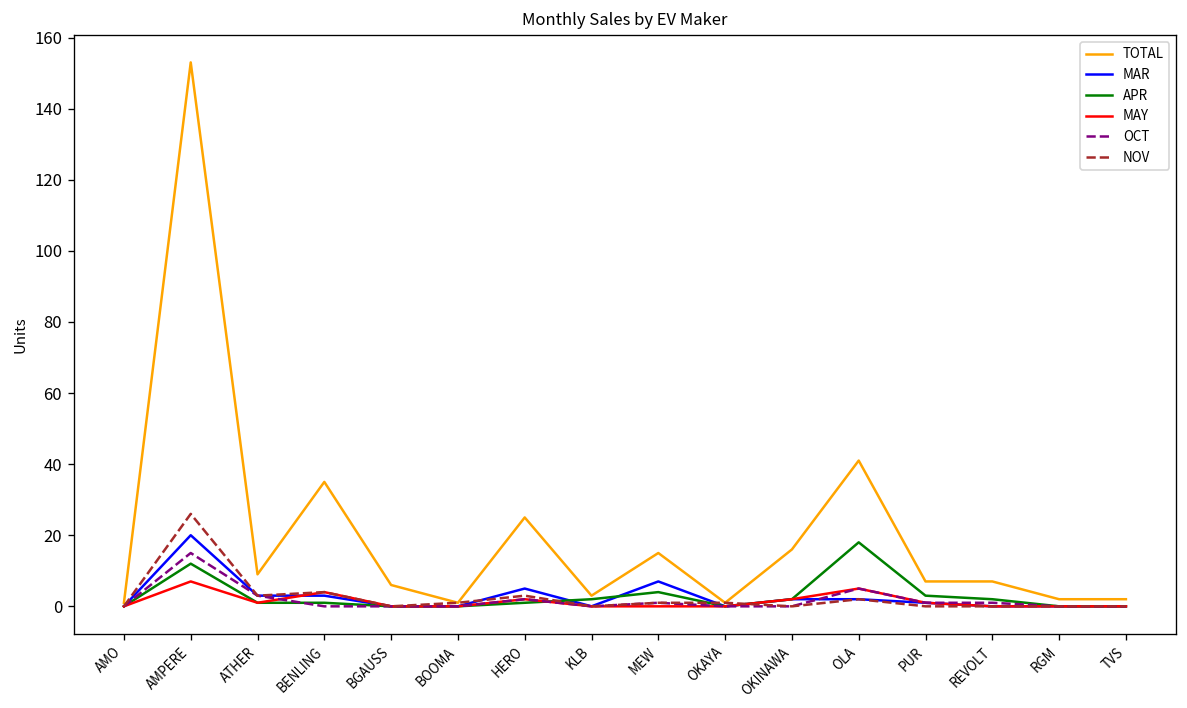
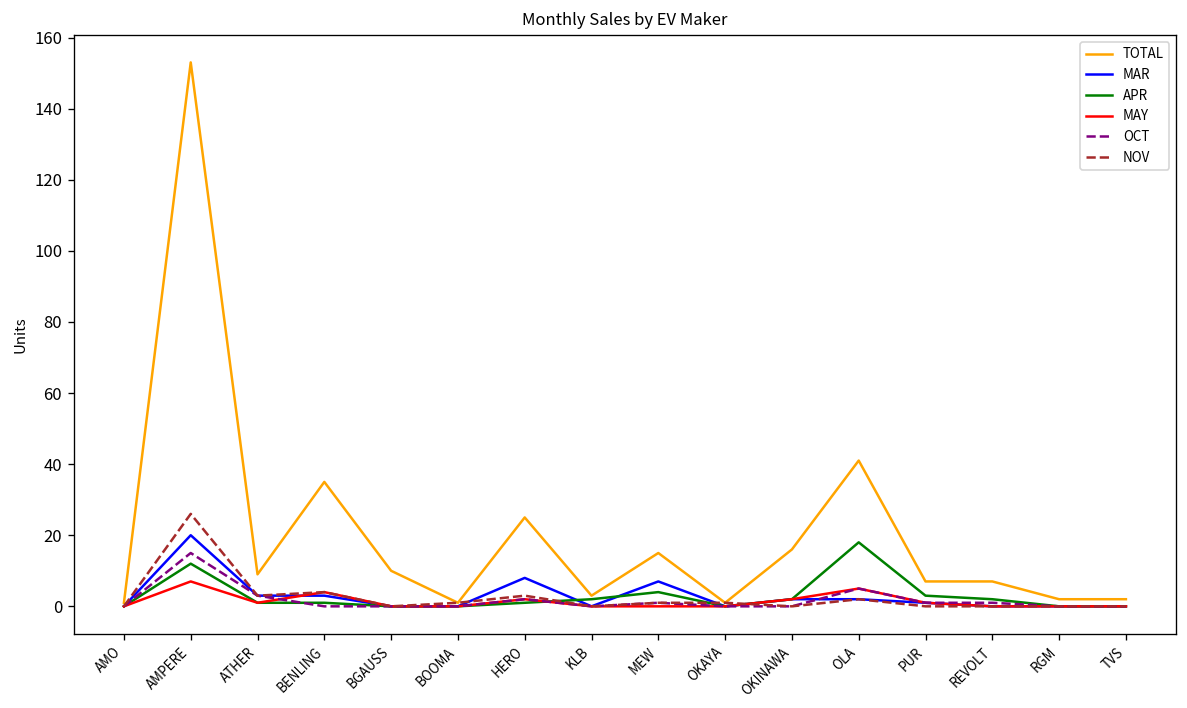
TOTAL, BGAUSS: 6 -> 10
MAR, HERO: 5 -> 8
